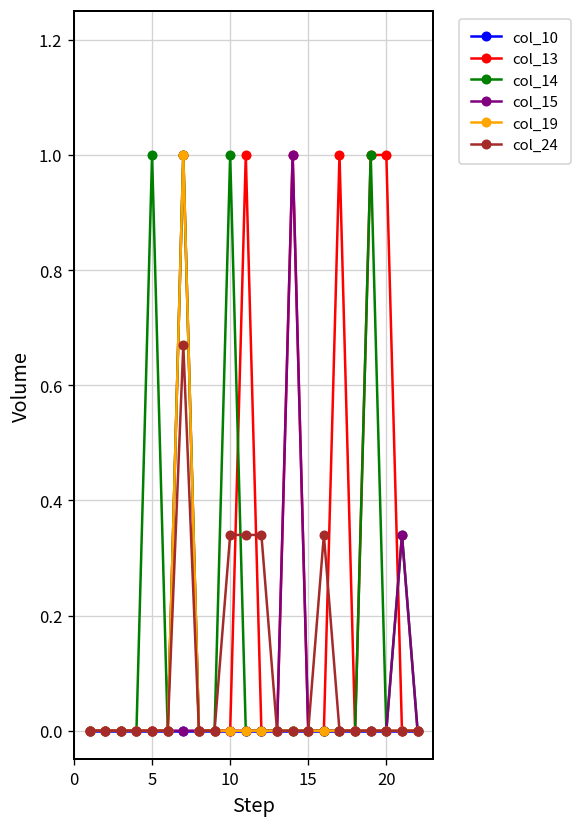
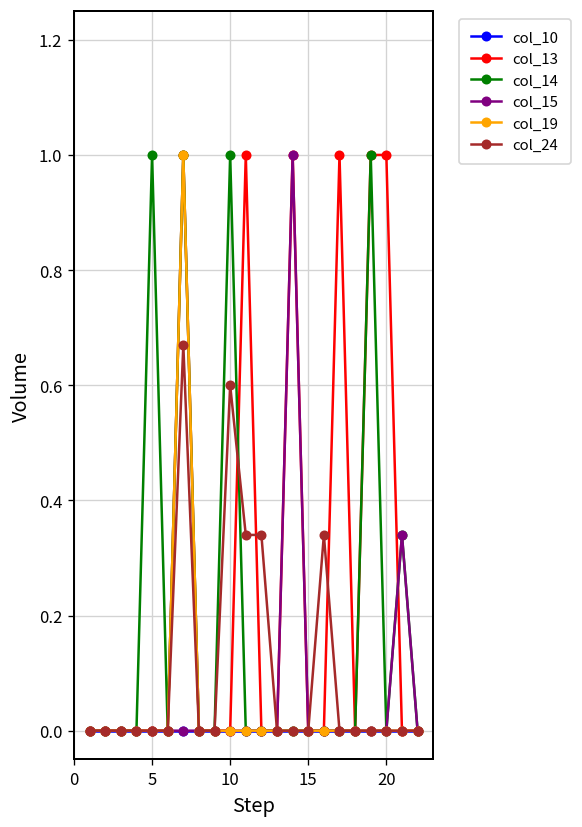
col_24, 10: 0.34 -> 0.60
